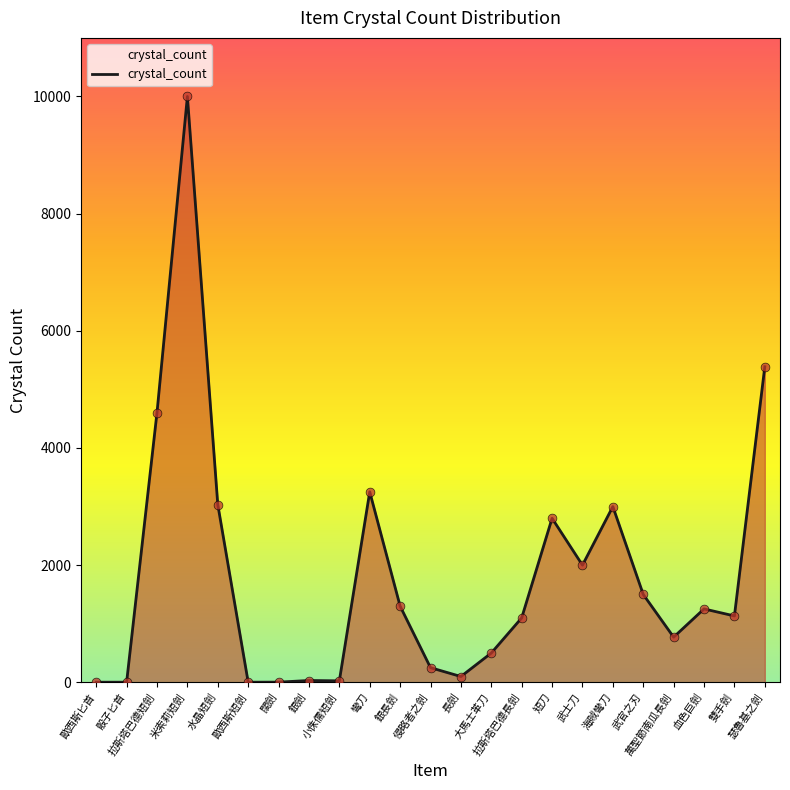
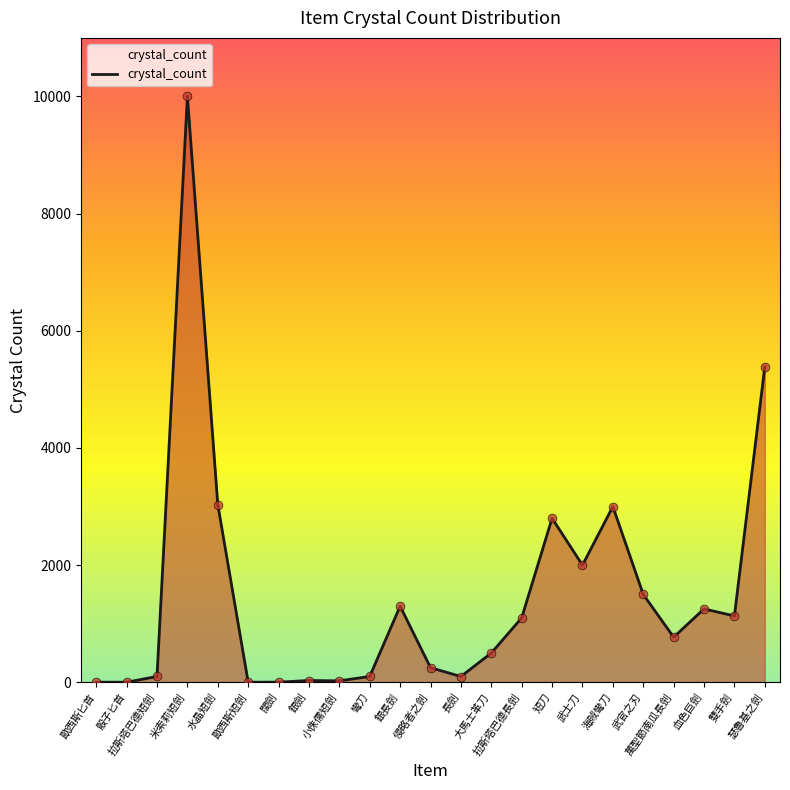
拉斯塔巴德短劍: 4600 -> 100
彎刀: 3300 -> 100
